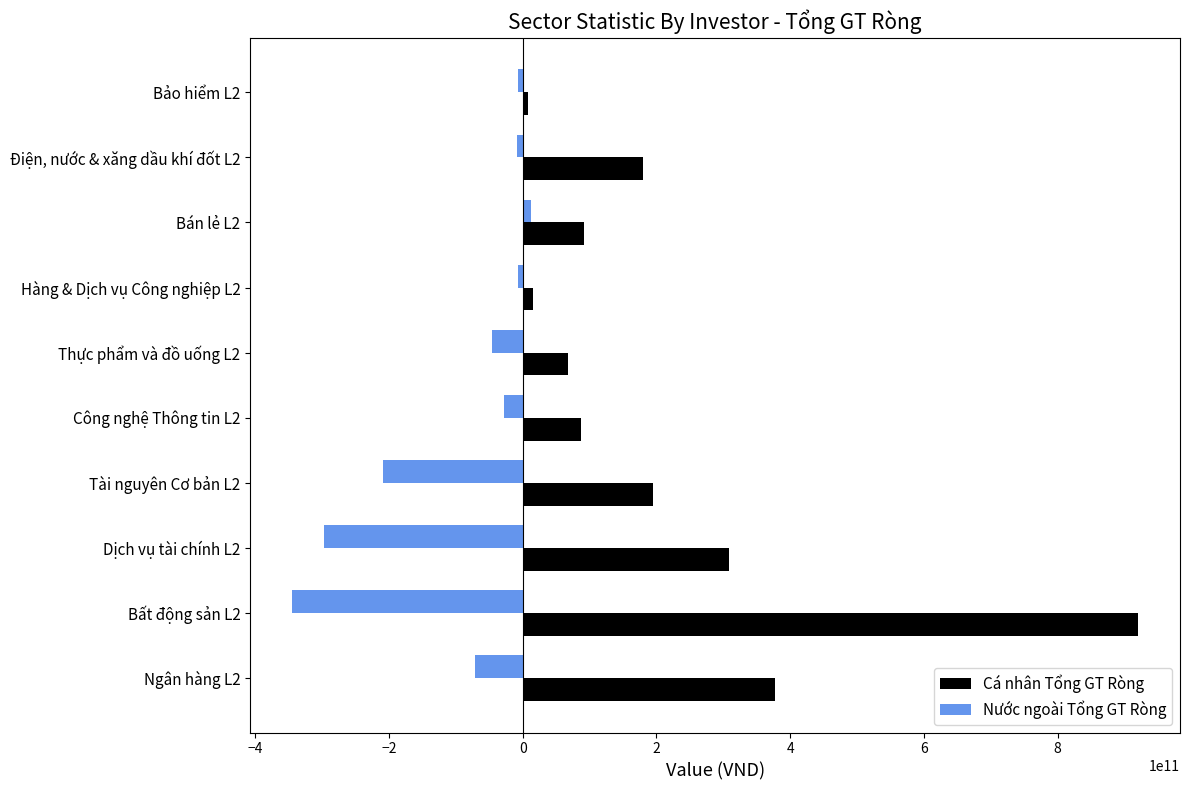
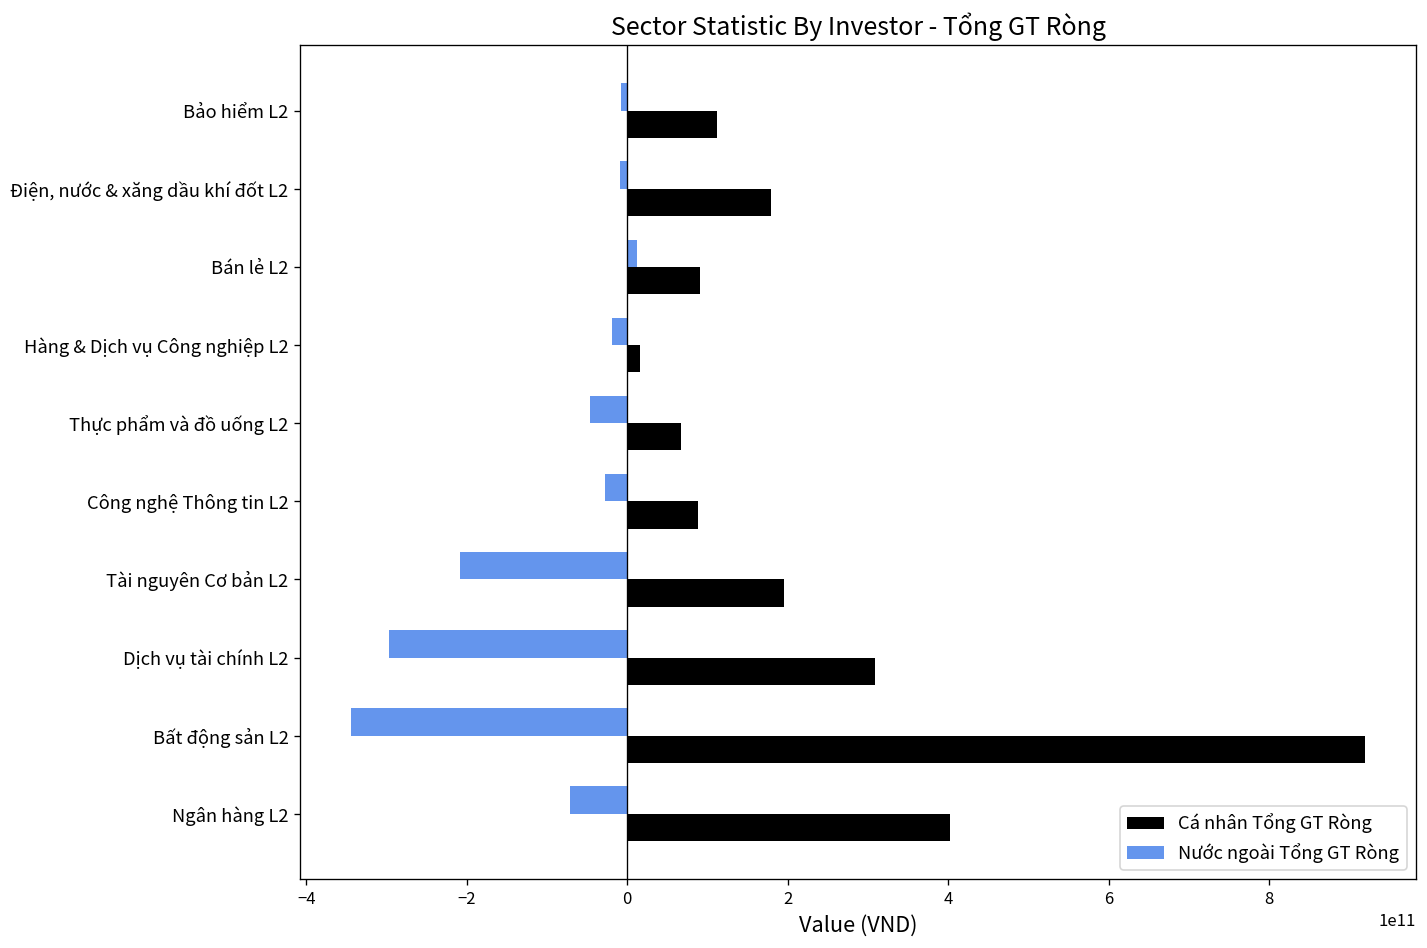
Cá nhân Tổng GT Ròng, Bảo hiểm L2: 10000000000 -> 110000000000
Nước ngoài Tổng GT Ròng, Hàng & Dịch vụ Công nghiệp L2: -10000000000 -> -20000000000
Cá nhân Tổng GT Ròng, Ngân hàng L2: 380000000000 -> 400000000000
